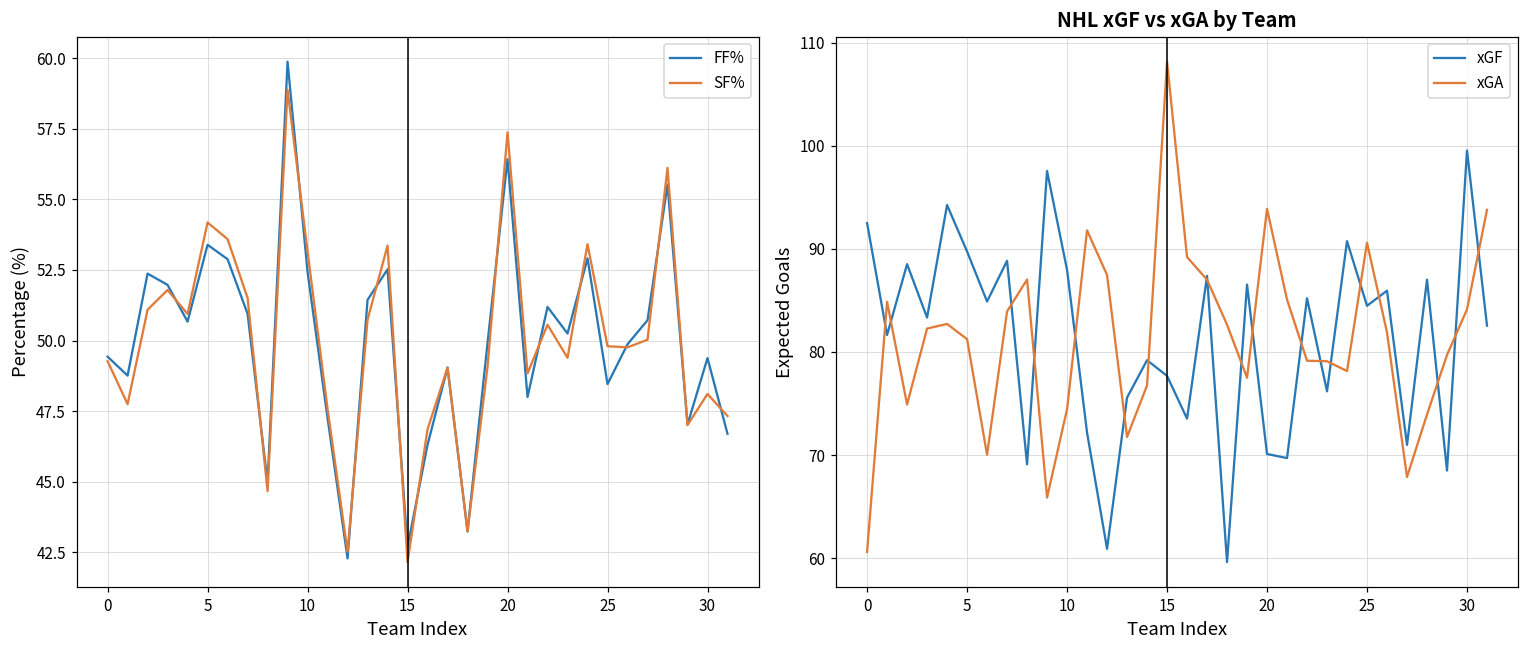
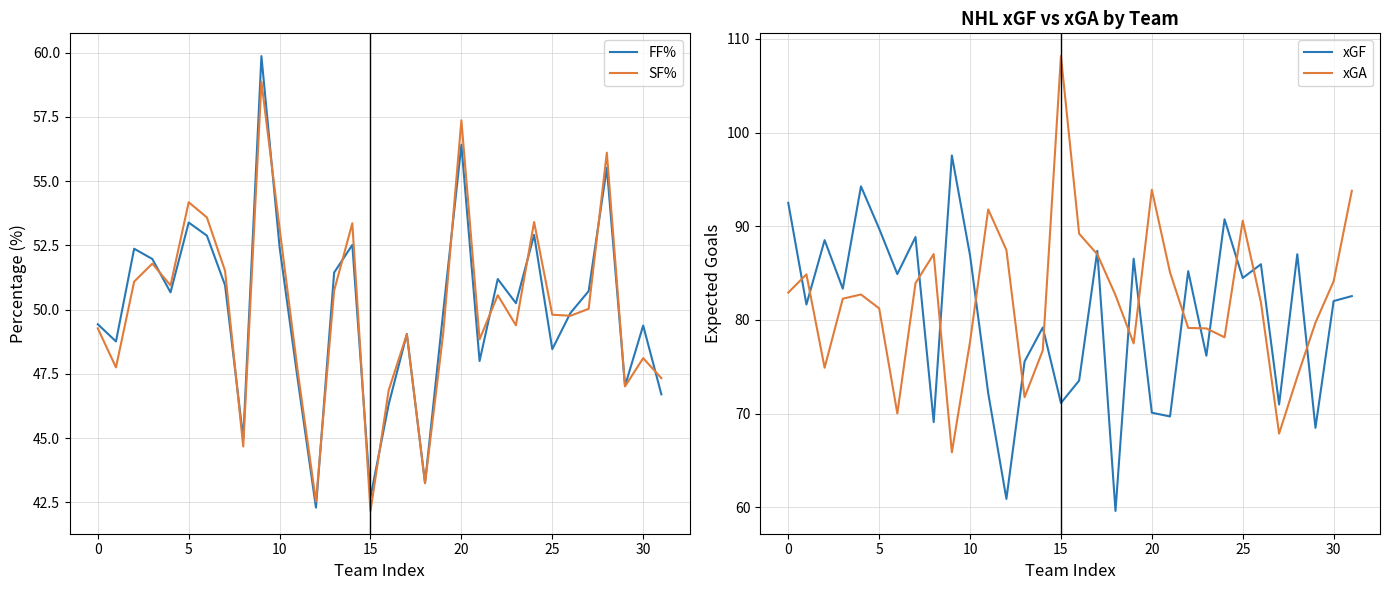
NHL xGF vs xGA by Team, xGA, 0: 61 -> 83
NHL xGF vs xGA by Team, xGF, 10: 88 -> 87
NHL xGF vs xGA by Team, xGA, 10: 74 -> 78
NHL xGF vs xGA by Team, xGF, 15: 78 -> 71
NHL xGF vs xGA by Team, xGF, 30: 100 -> 82
